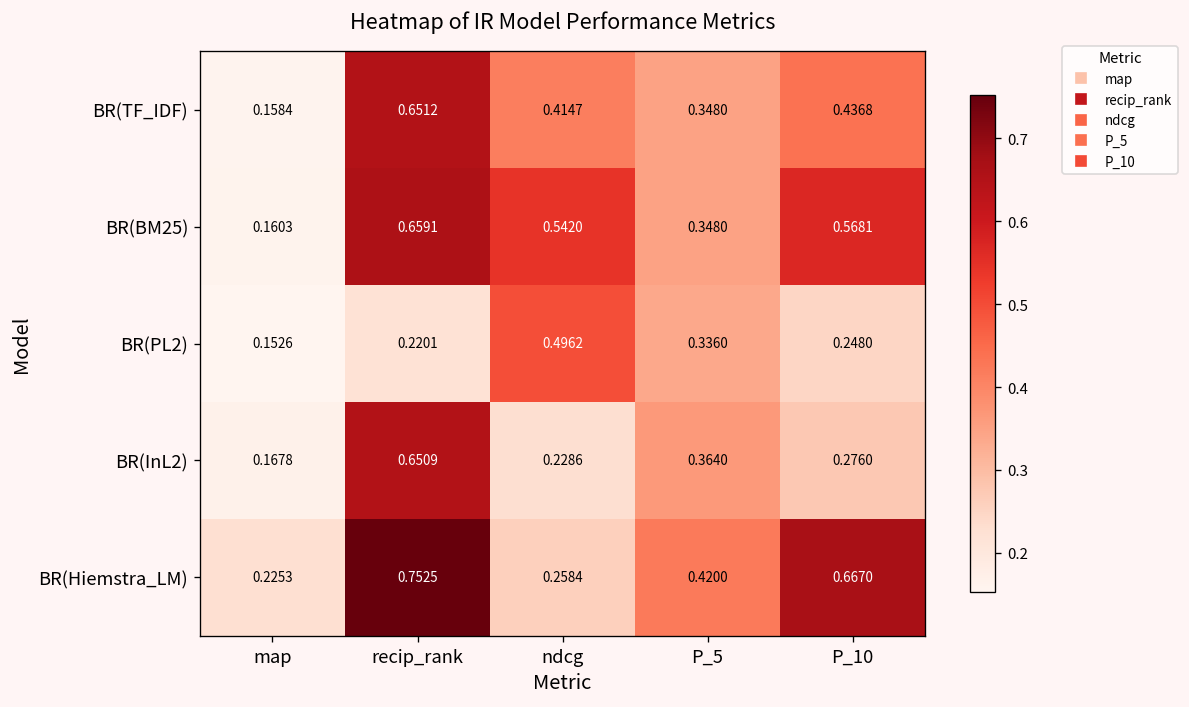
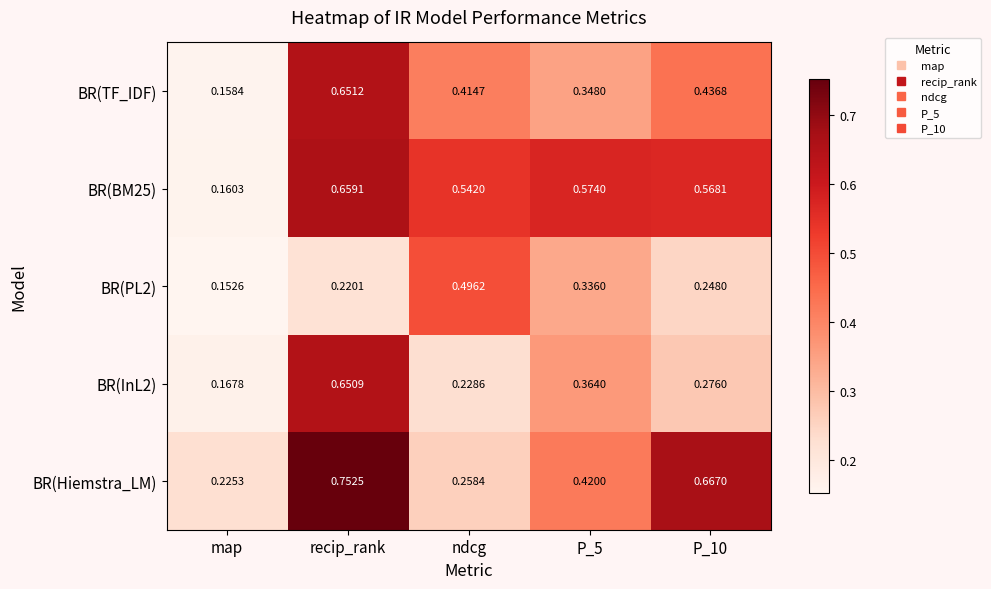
BR(BM25), P_5: 0.3480 -> 0.5740
